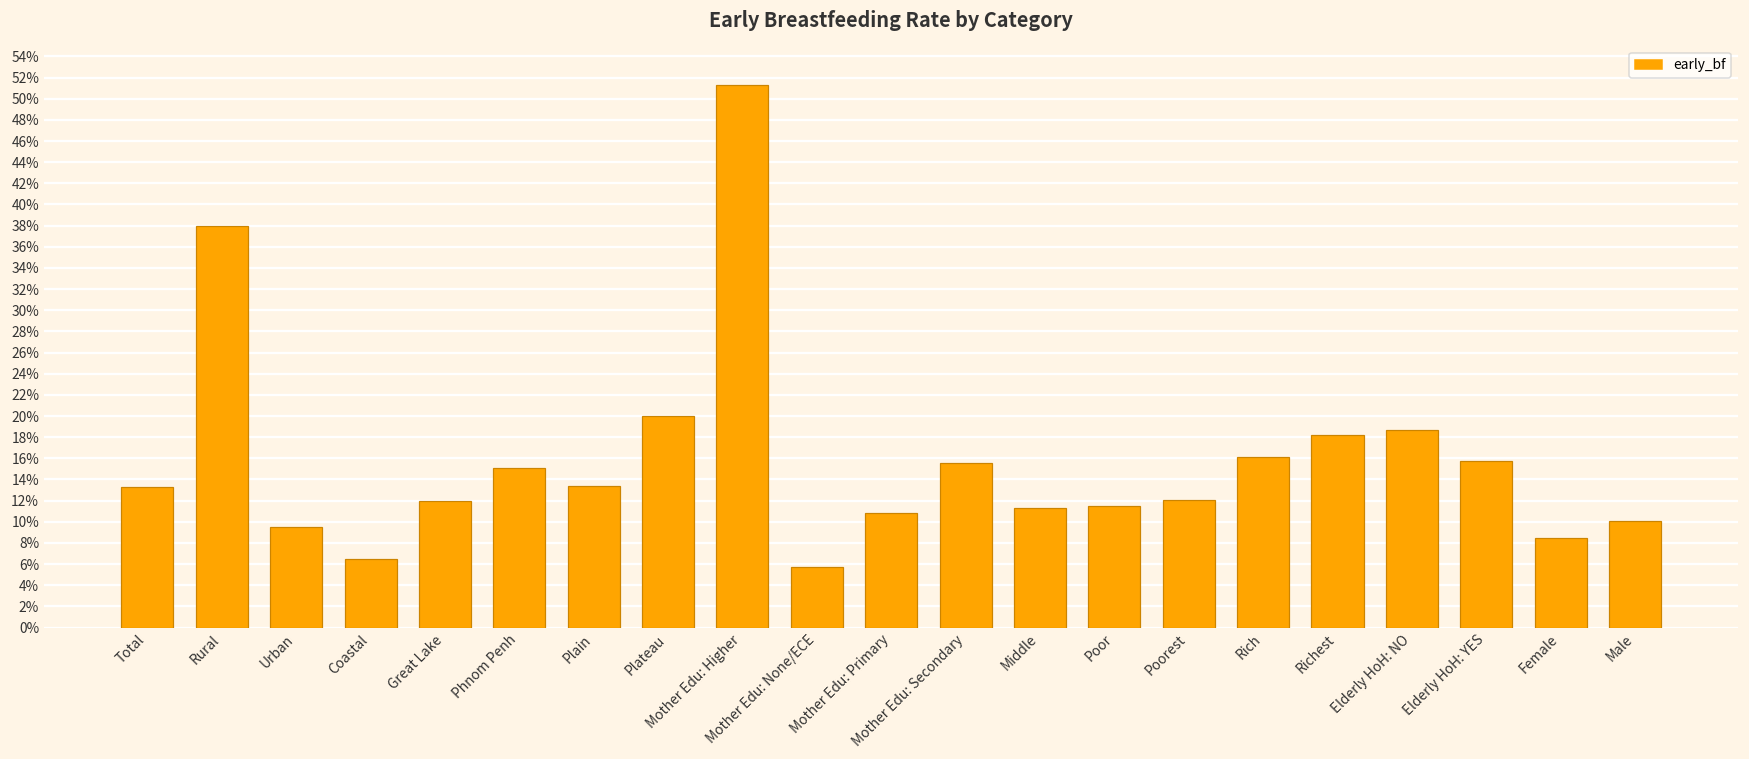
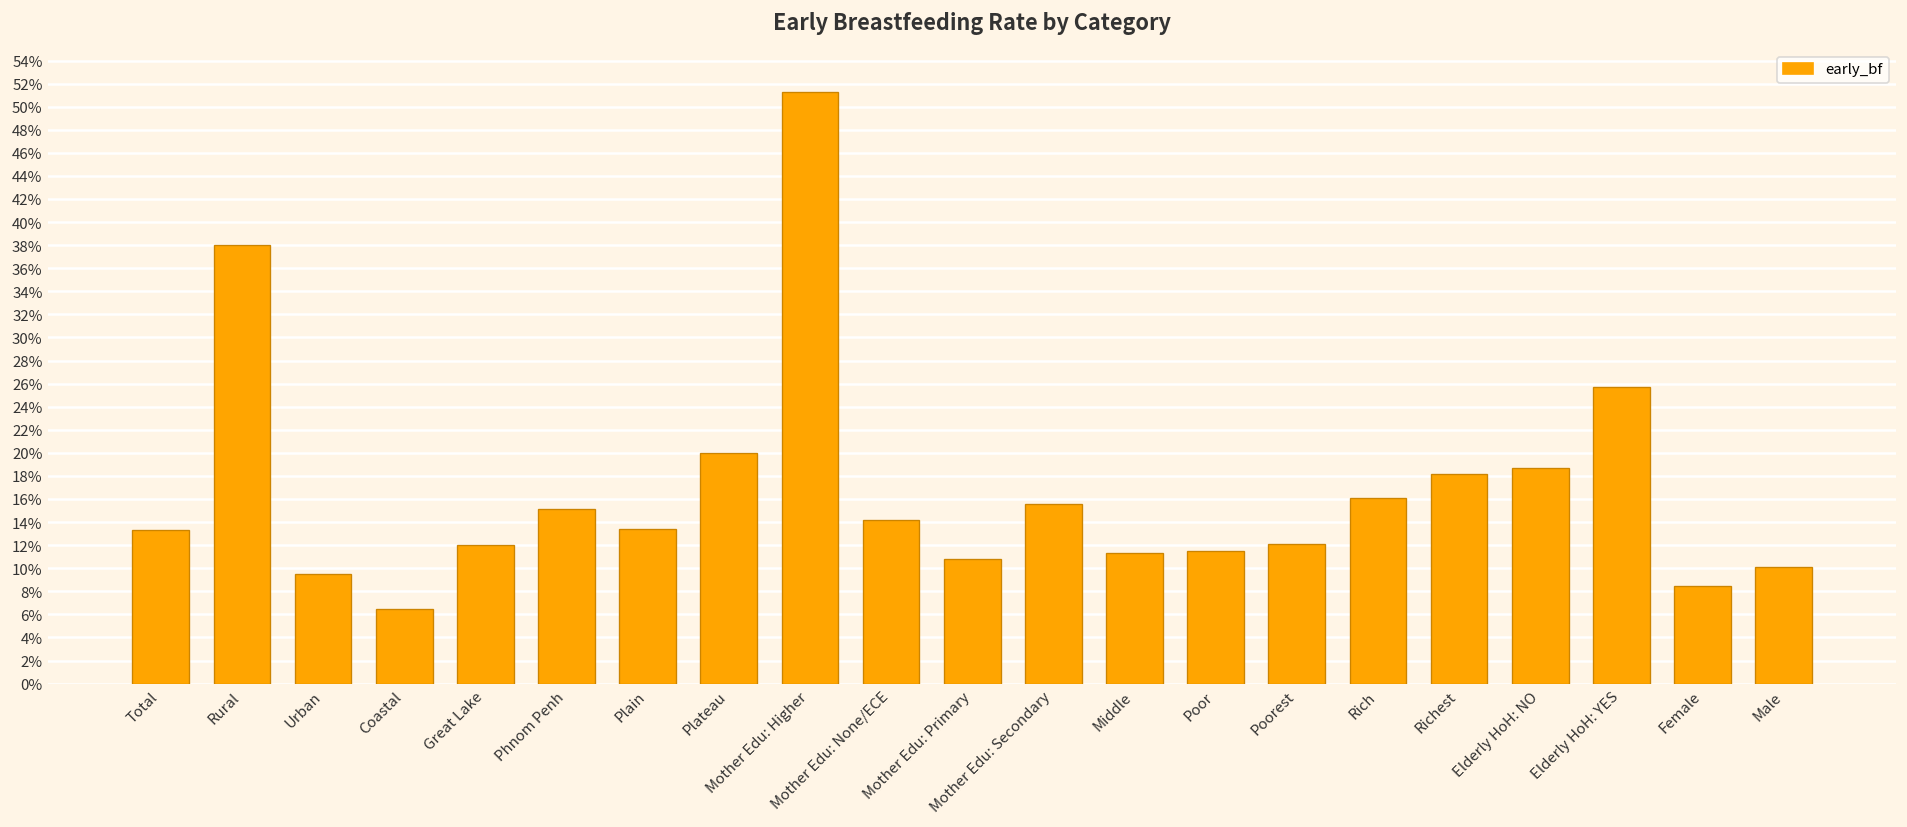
Mother Edu: None/ECE: 6% -> 14%
Elderly HoH: YES: 16% -> 26%
